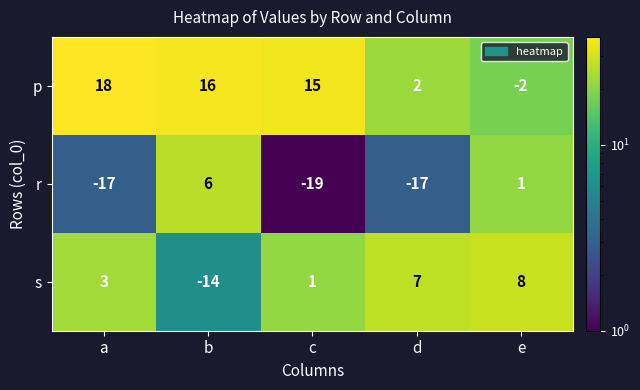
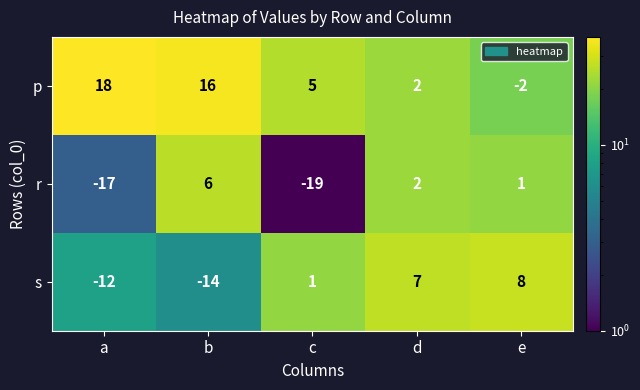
p, c: 15 -> 5
r, d: -17 -> 2
s, a: 3 -> -12
